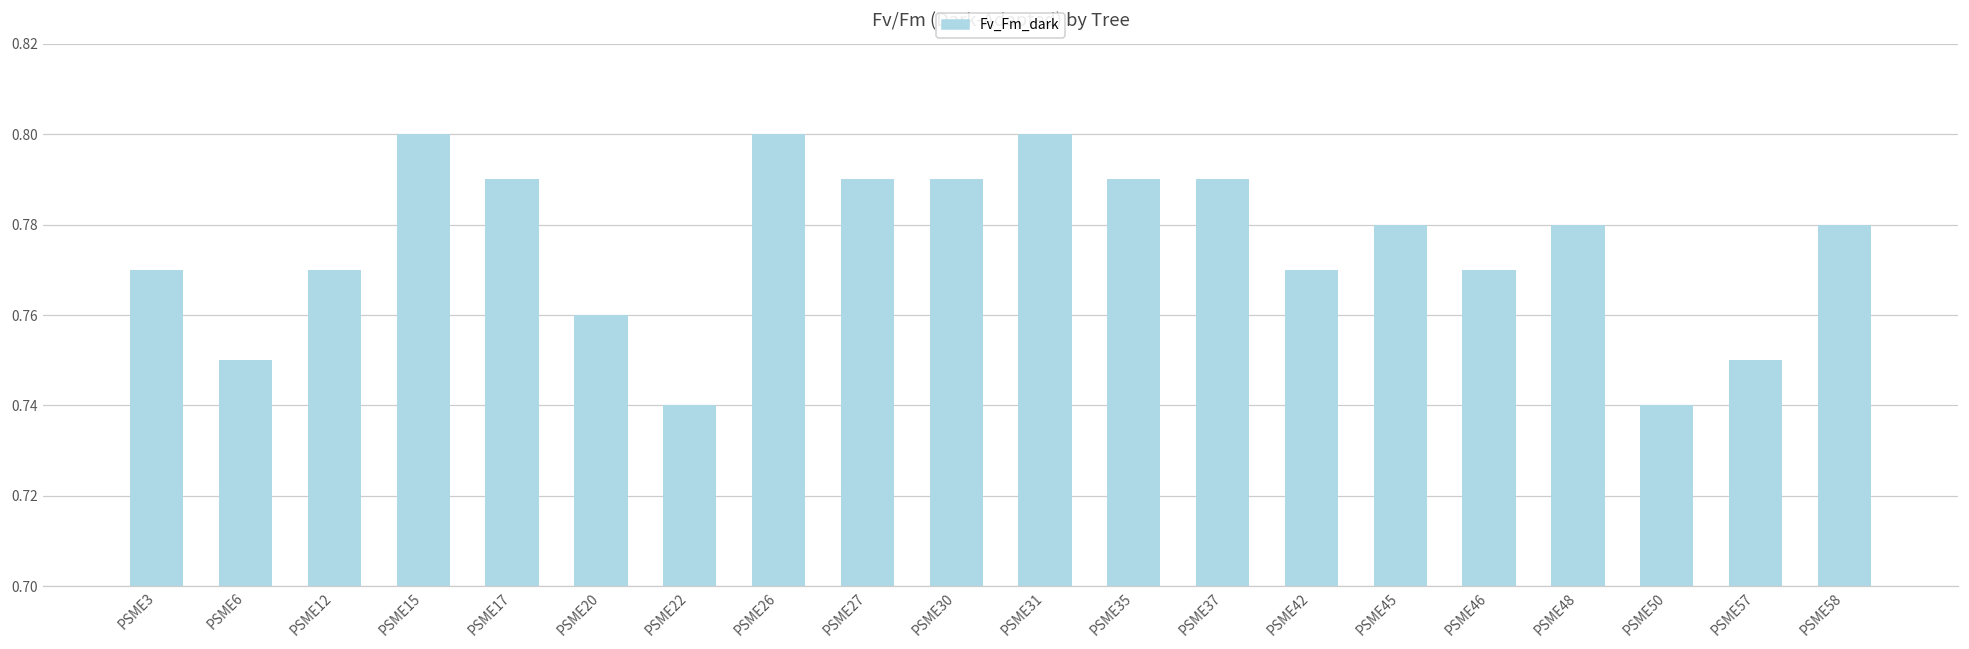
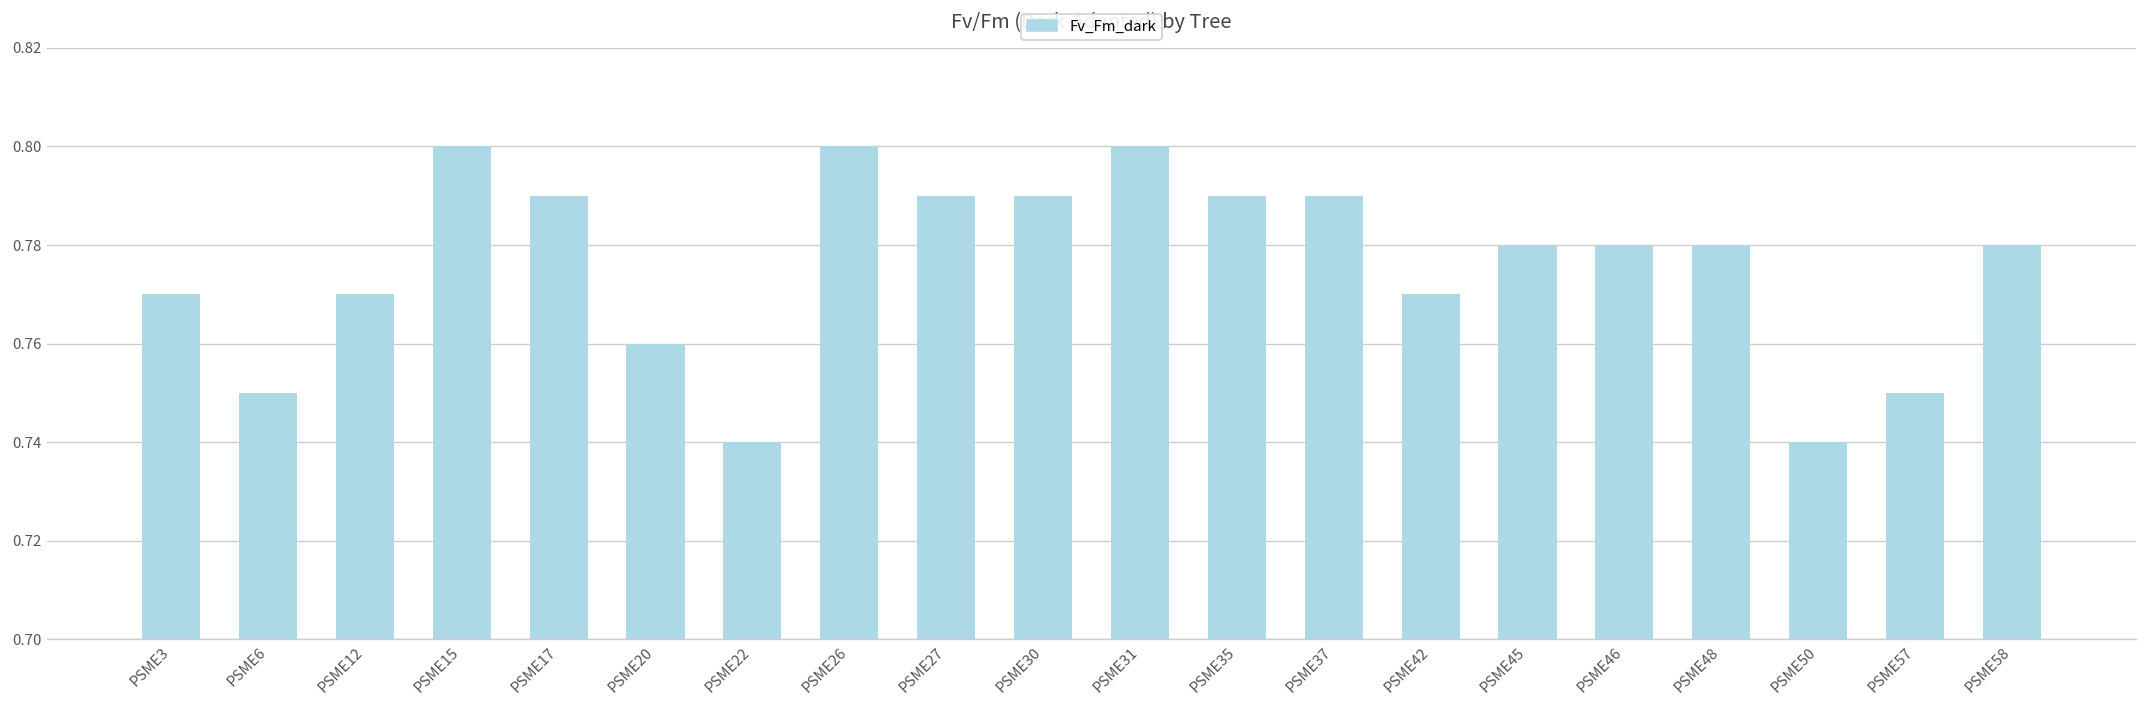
PSME46: 0.77 -> 0.78
